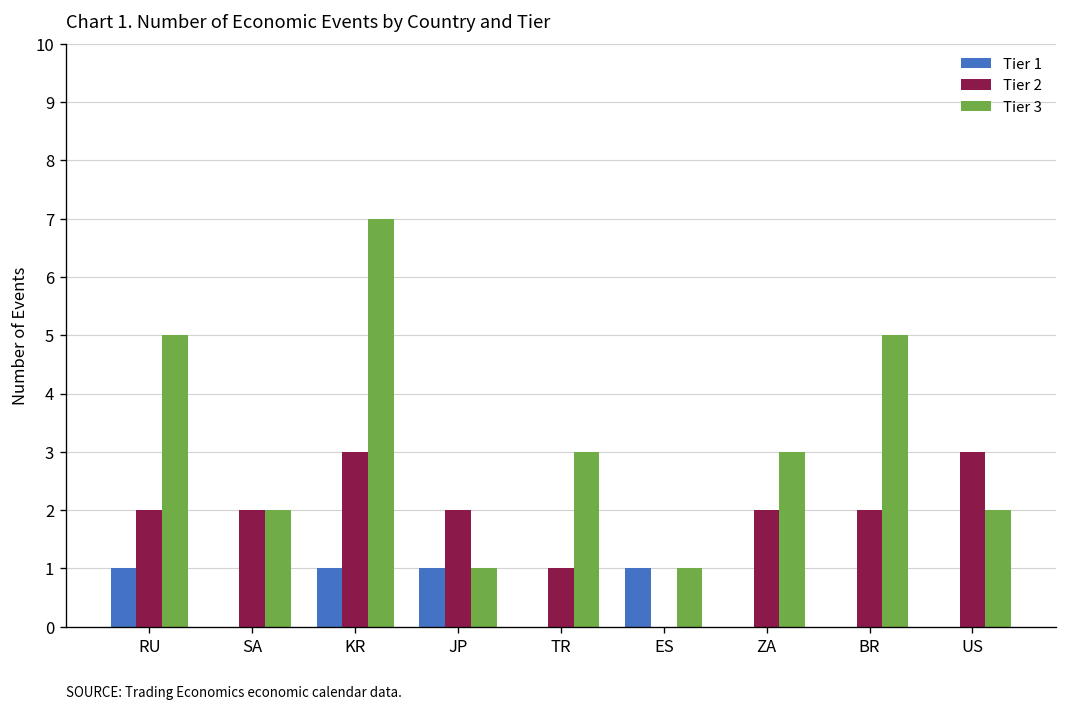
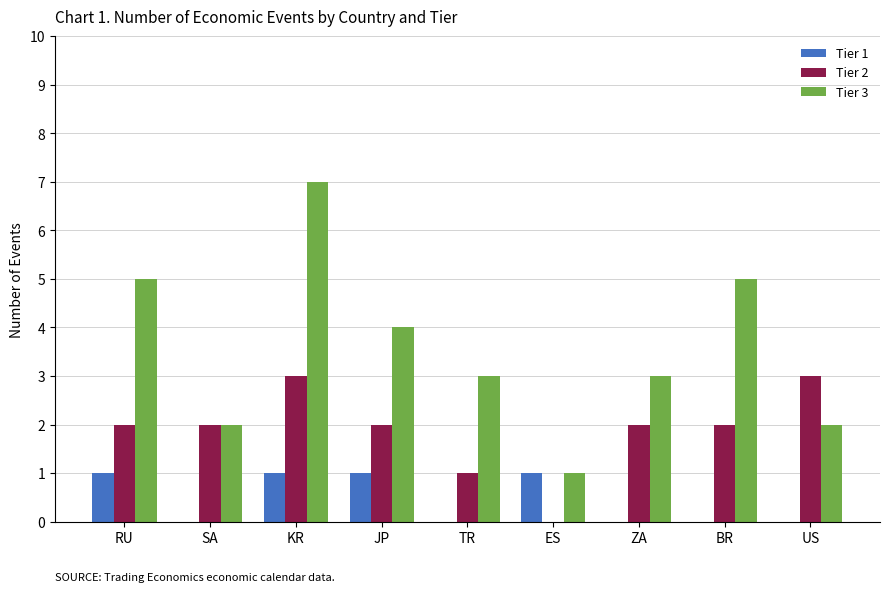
Tier 3, JP: 1 -> 4
